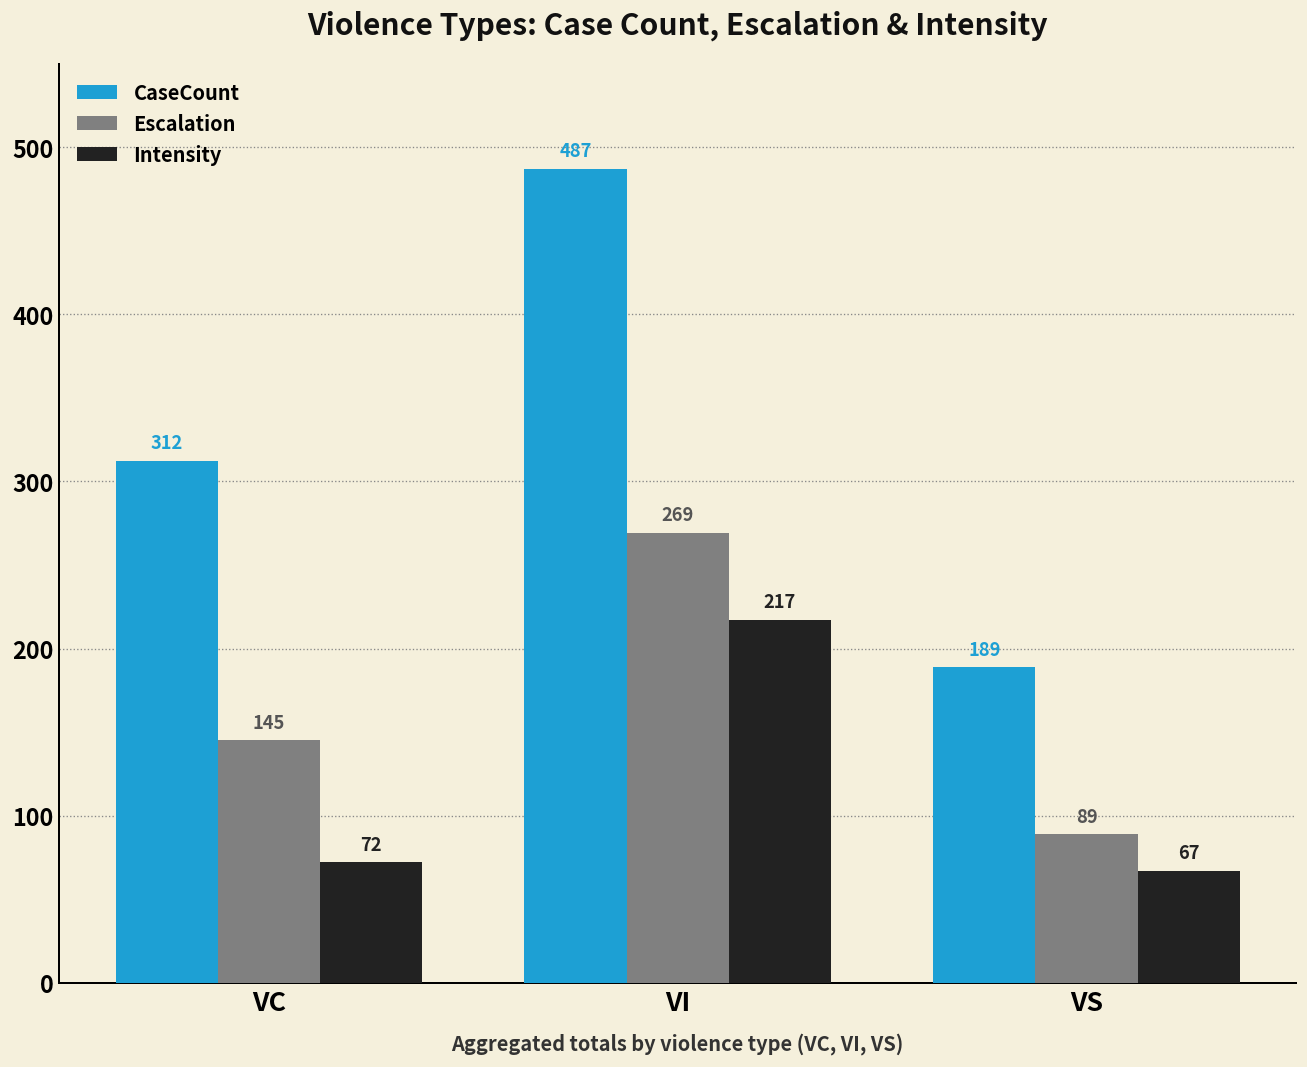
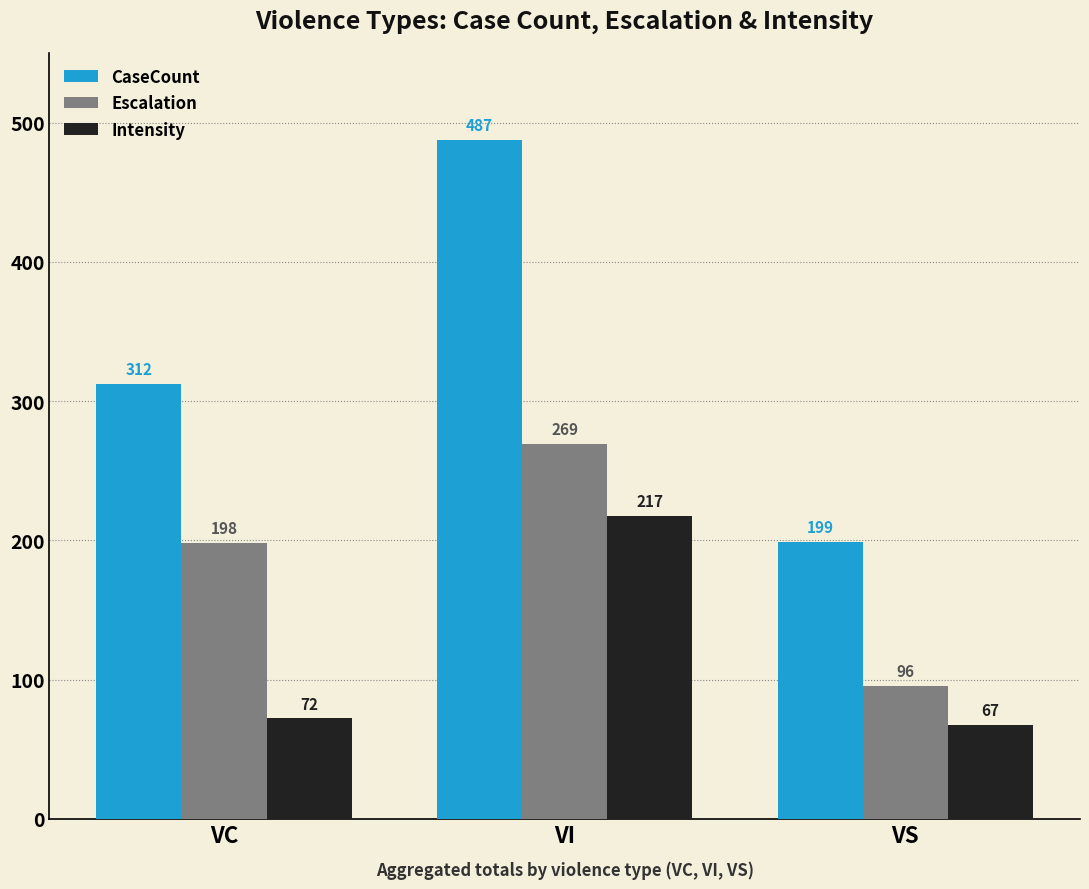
Escalation, VC: 145 -> 198
CaseCount, VS: 189 -> 199
Escalation, VS: 89 -> 96
